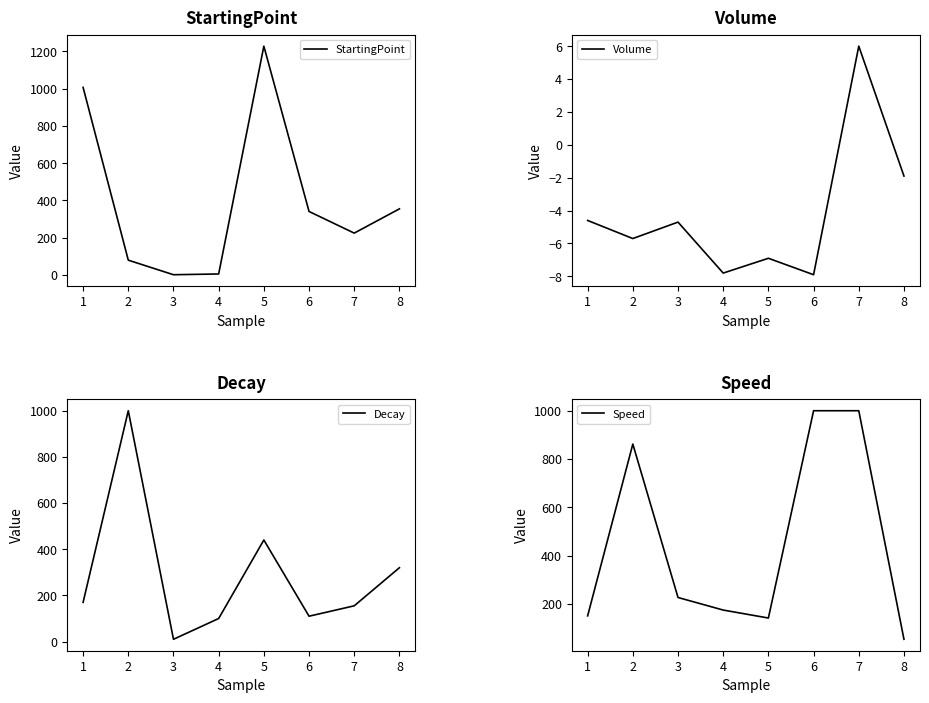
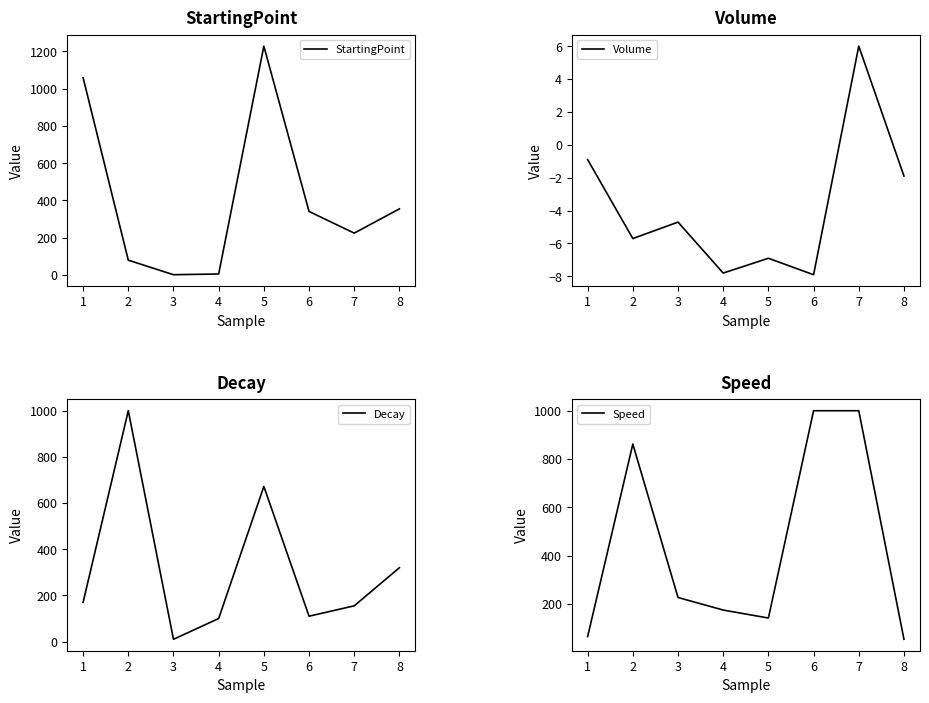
StartingPoint, 1: 1010 -> 1060
Volume, 1: -4.6 -> -0.9
Decay, 5: 440 -> 670
Speed, 1: 150 -> 70
